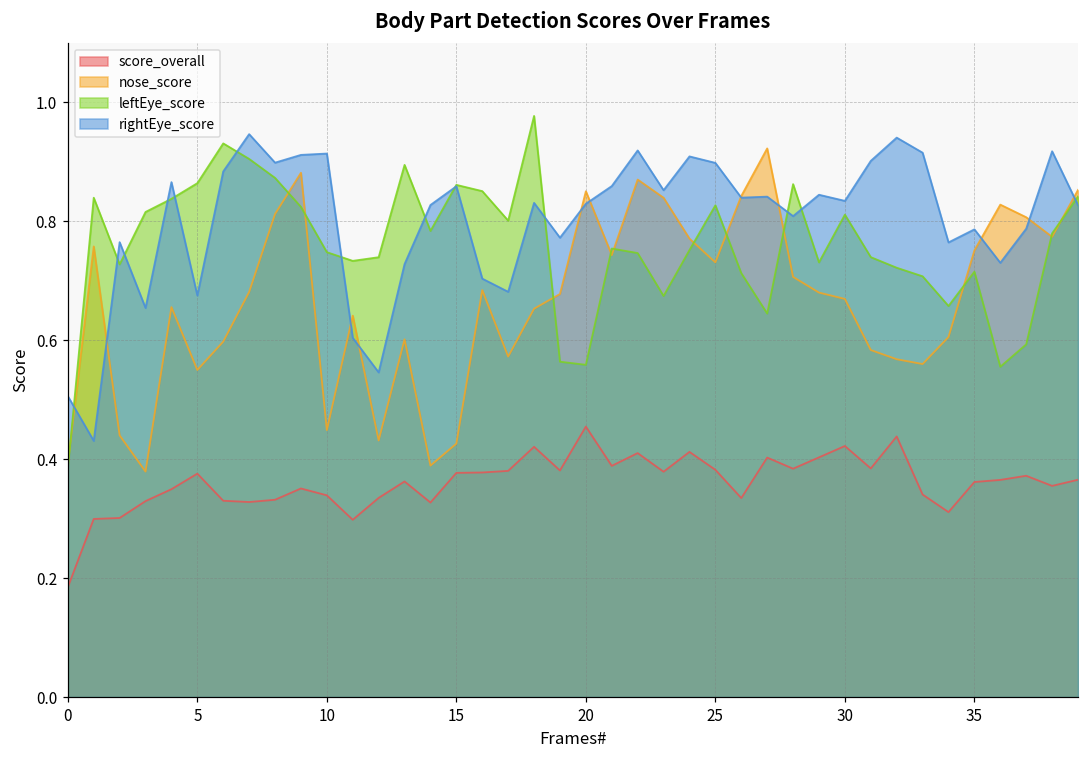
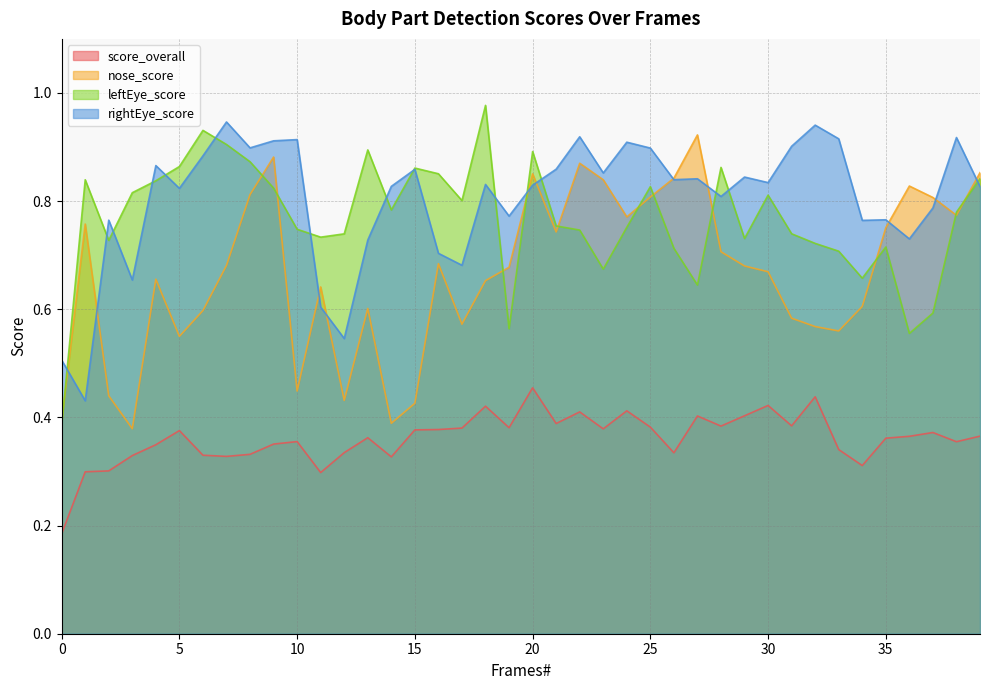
rightEye_score, 5: 0.68 -> 0.82
score_overall, 10: 0.34 -> 0.36
leftEye_score, 20: 0.56 -> 0.89
nose_score, 25: 0.73 -> 0.81
rightEye_score, 35: 0.79 -> 0.77
